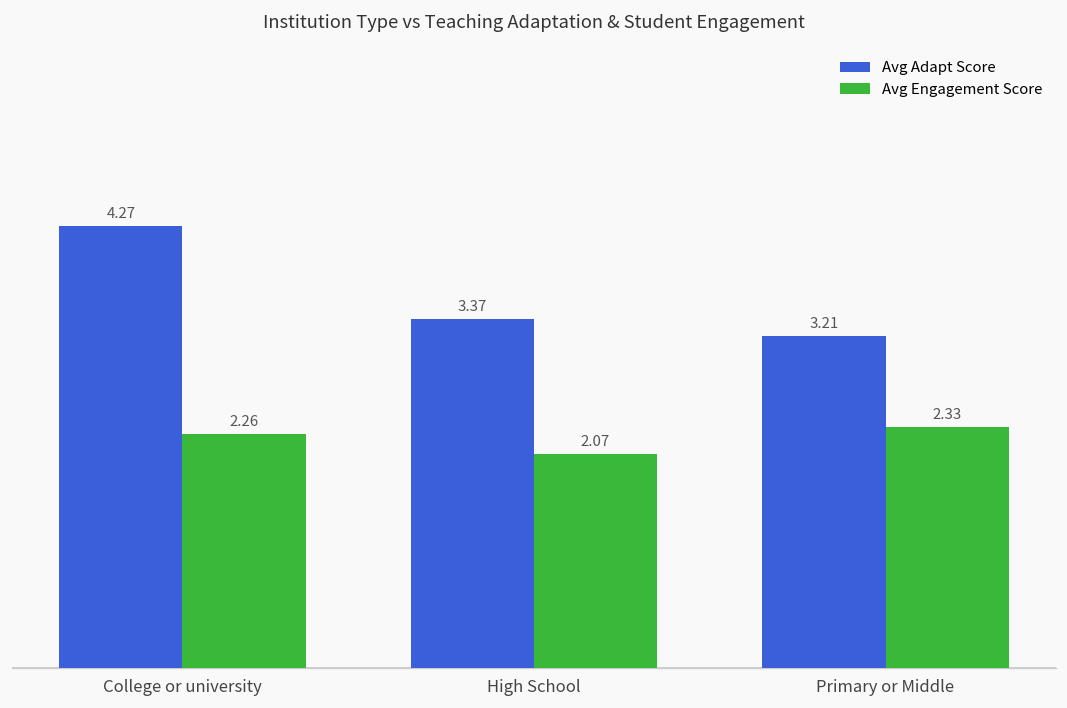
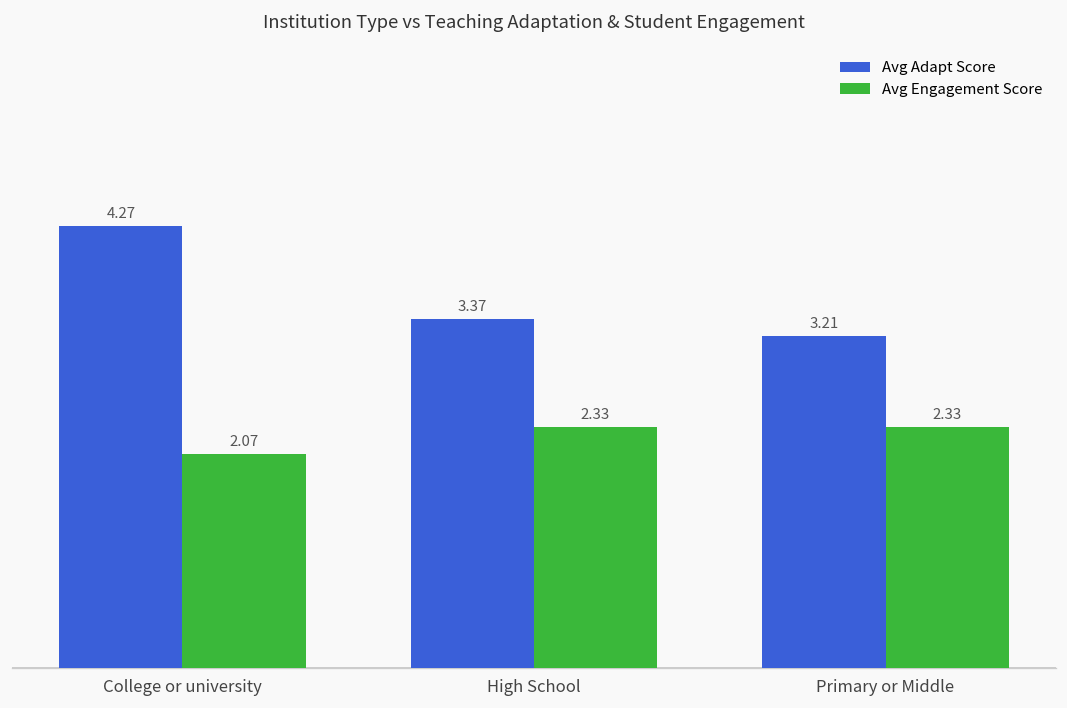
Avg Engagement Score, College or university: 2.26 -> 2.07
Avg Engagement Score, High School: 2.07 -> 2.33
